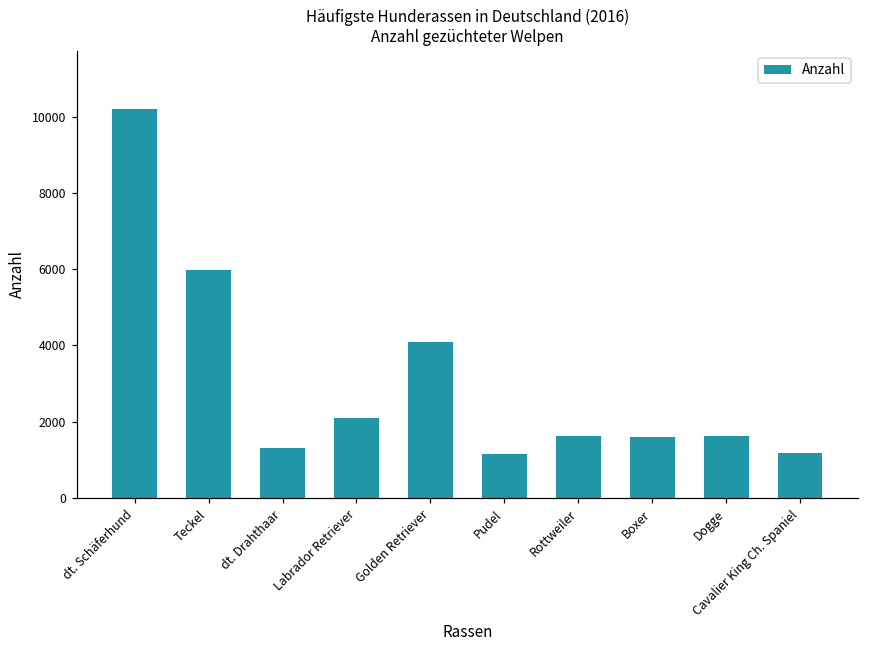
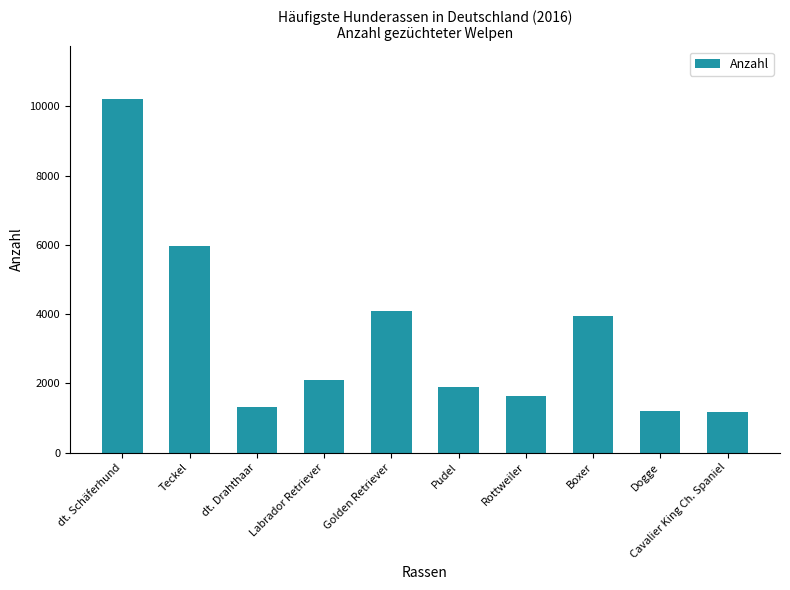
Pudel: 1100 -> 1900
Boxer: 1600 -> 3900
Dogge: 1600 -> 1200
